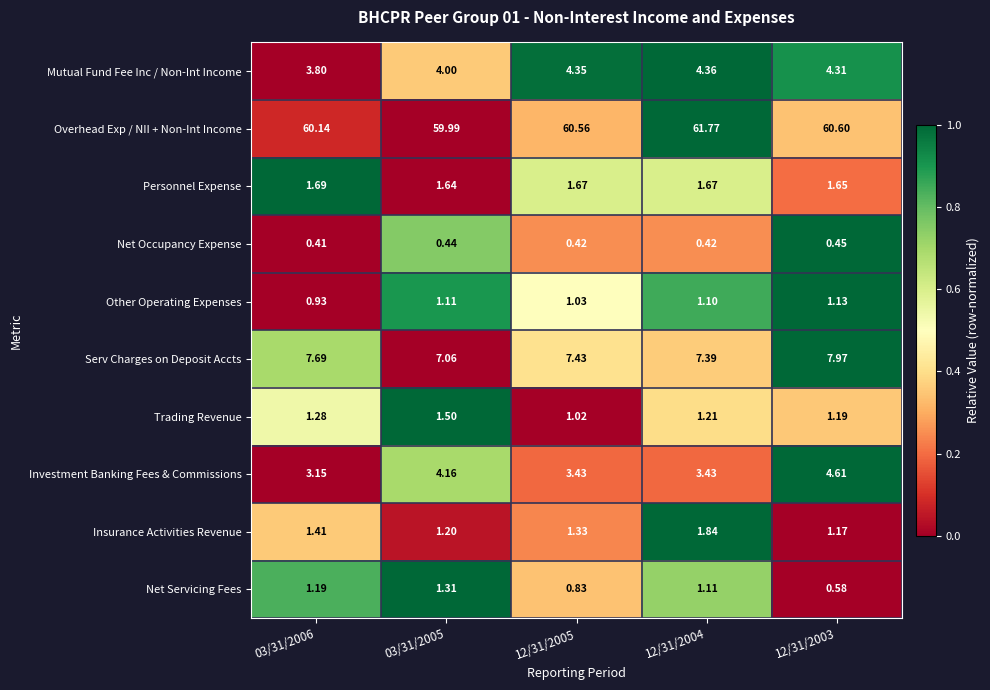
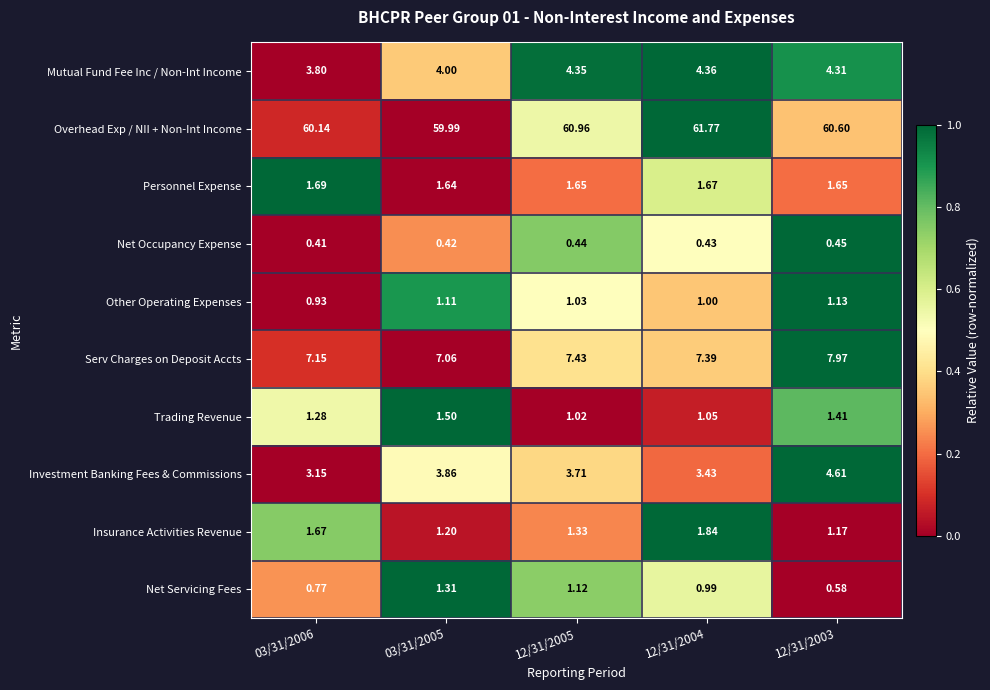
Overhead Exp / NII + Non-Int Income, 12/31/2005: 60.56 -> 60.96
Personnel Expense, 12/31/2005: 1.67 -> 1.65
Net Occupancy Expense, 03/31/2005: 0.44 -> 0.42
Net Occupancy Expense, 12/31/2005: 0.42 -> 0.44
Net Occupancy Expense, 12/31/2004: 0.42 -> 0.43
Other Operating Expenses, 12/31/2004: 1.10 -> 1.00
Serv Charges on Deposit Accts, 03/31/2006: 7.69 -> 7.15
Trading Revenue, 12/31/2004: 1.21 -> 1.05
Trading Revenue, 12/31/2003: 1.19 -> 1.41
Investment Banking Fees & Commissions, 03/31/2005: 4.16 -> 3.86
Investment Banking Fees & Commissions, 12/31/2005: 3.43 -> 3.71
Insurance Activities Revenue, 03/31/2006: 1.41 -> 1.67
Net Servicing Fees, 03/31/2006: 1.19 -> 0.77
Net Servicing Fees, 12/31/2005: 0.83 -> 1.12
Net Servicing Fees, 12/31/2004: 1.11 -> 0.99
